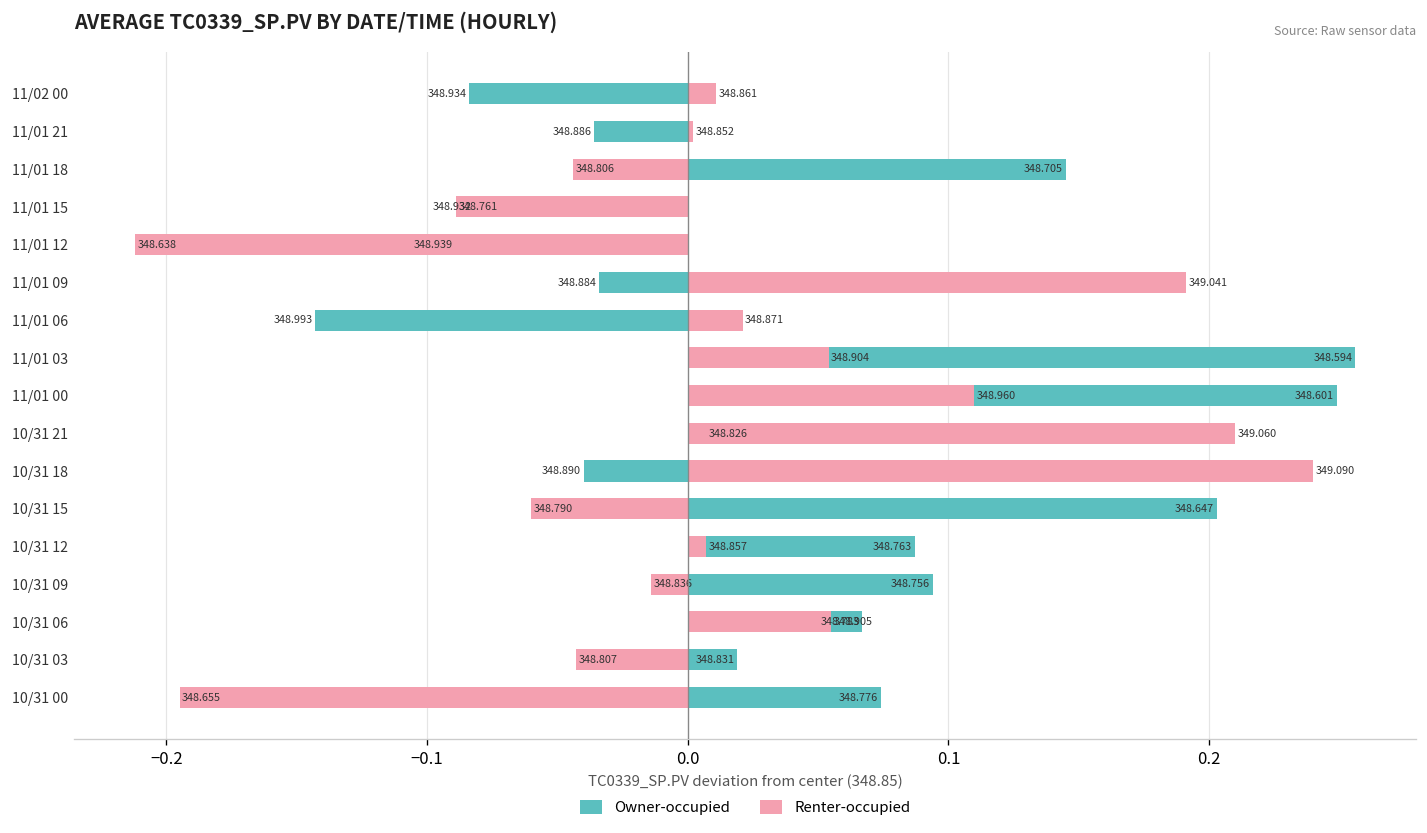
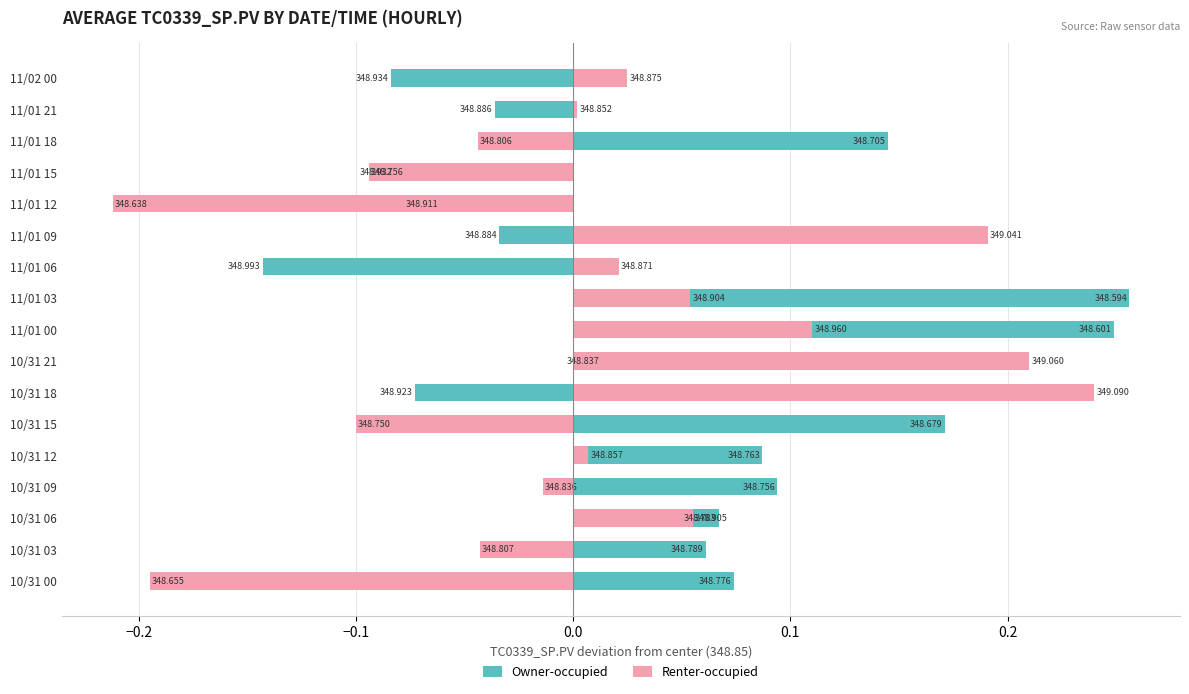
Renter-occupied, 11/02 00: 348.861 -> 348.875
Renter-occupied, 11/01 15: 348.761 -> 348.756
Owner-occupied, 11/01 12: 348.939 -> 348.911
Owner-occupied, 10/31 21: 348.826 -> 348.837
Owner-occupied, 10/31 18: 348.890 -> 348.923
Owner-occupied, 10/31 15: 348.647 -> 348.679
Renter-occupied, 10/31 15: 348.790 -> 348.750
Owner-occupied, 10/31 03: 348.831 -> 348.789
